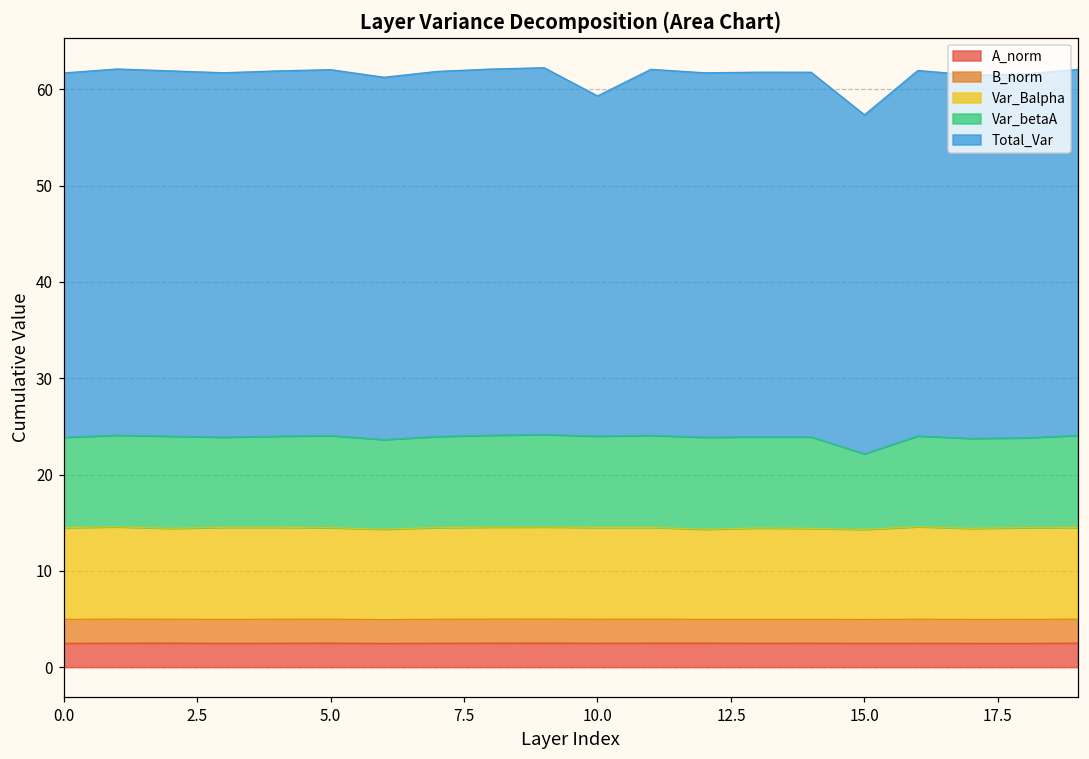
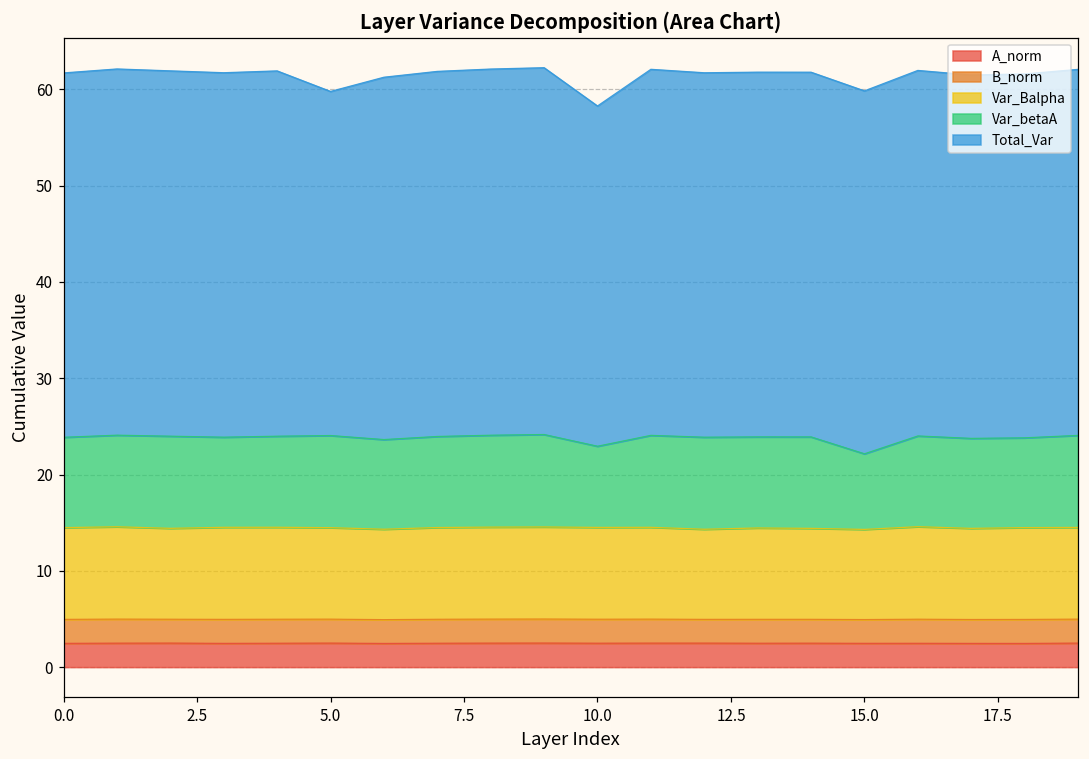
Total_Var, 5.0: 38 -> 36
Var_betaA, 10.0: 9 -> 8
Total_Var, 15.0: 35 -> 38
